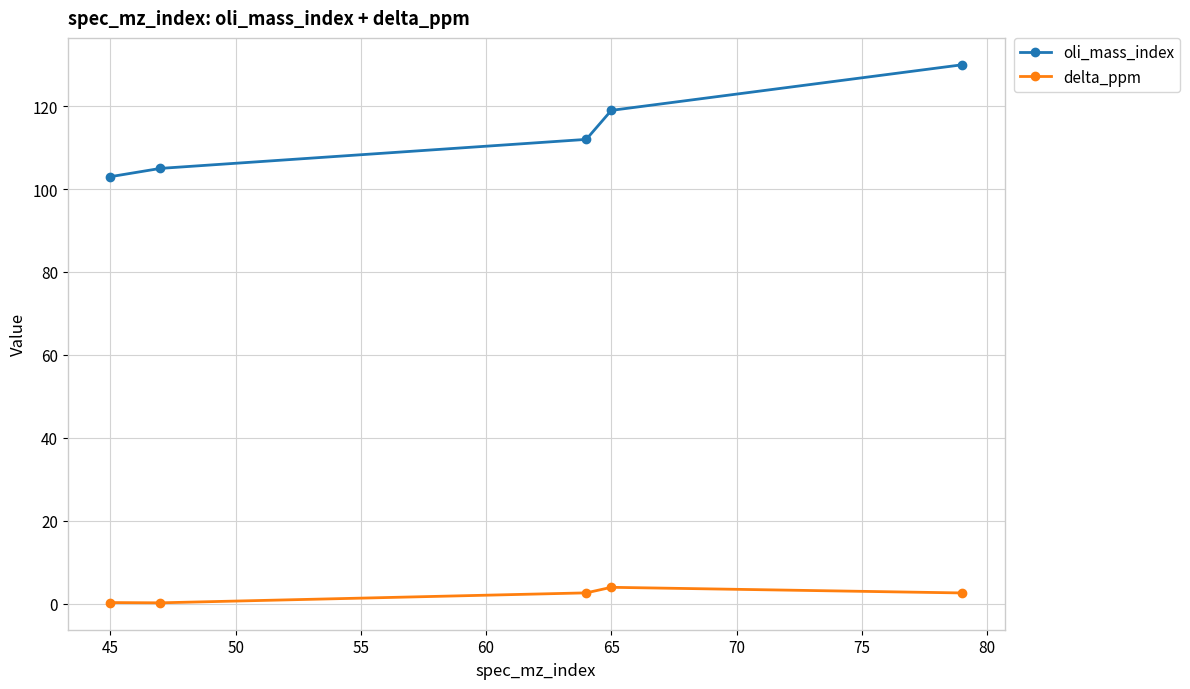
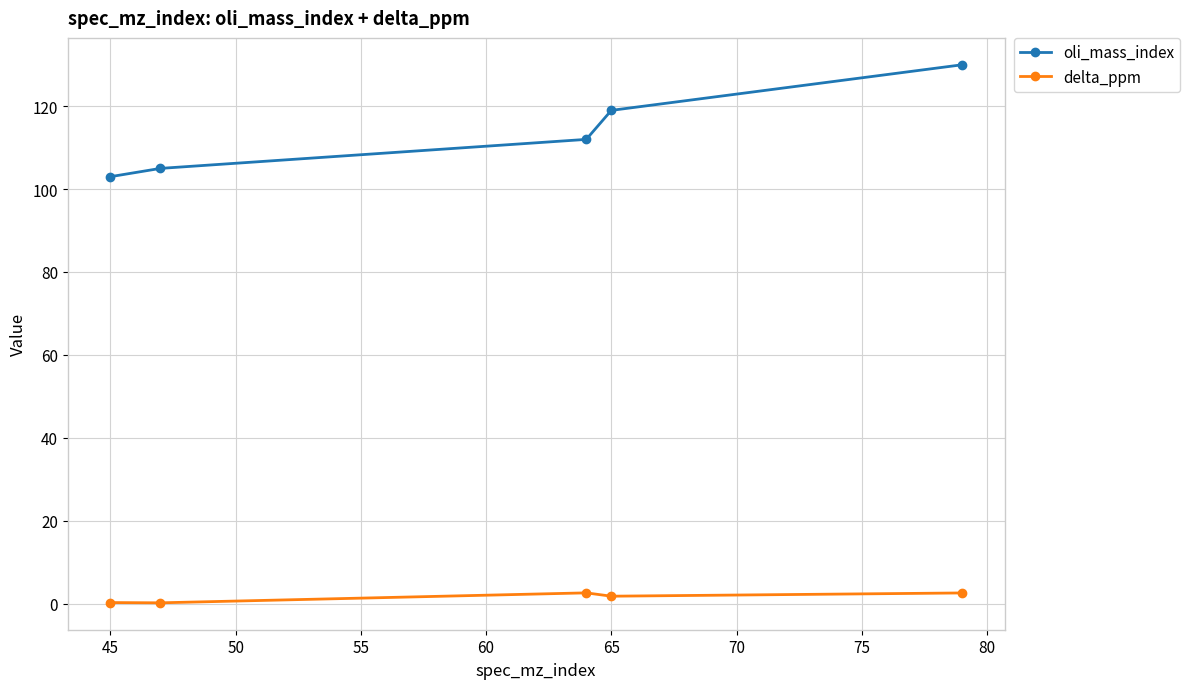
delta_ppm, 65: 4 -> 2
